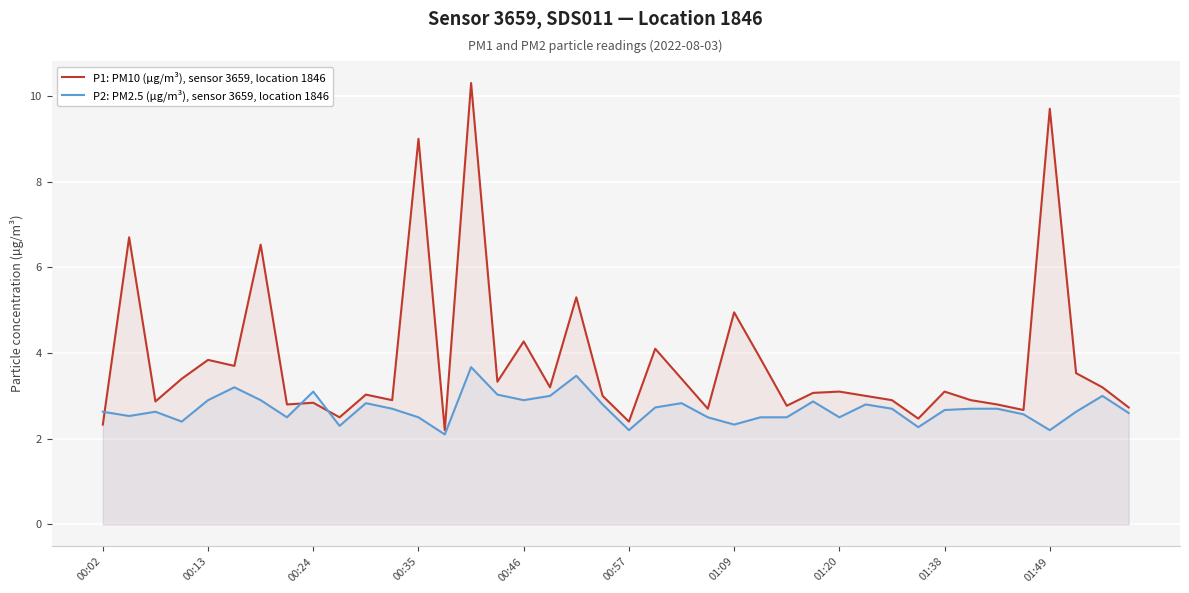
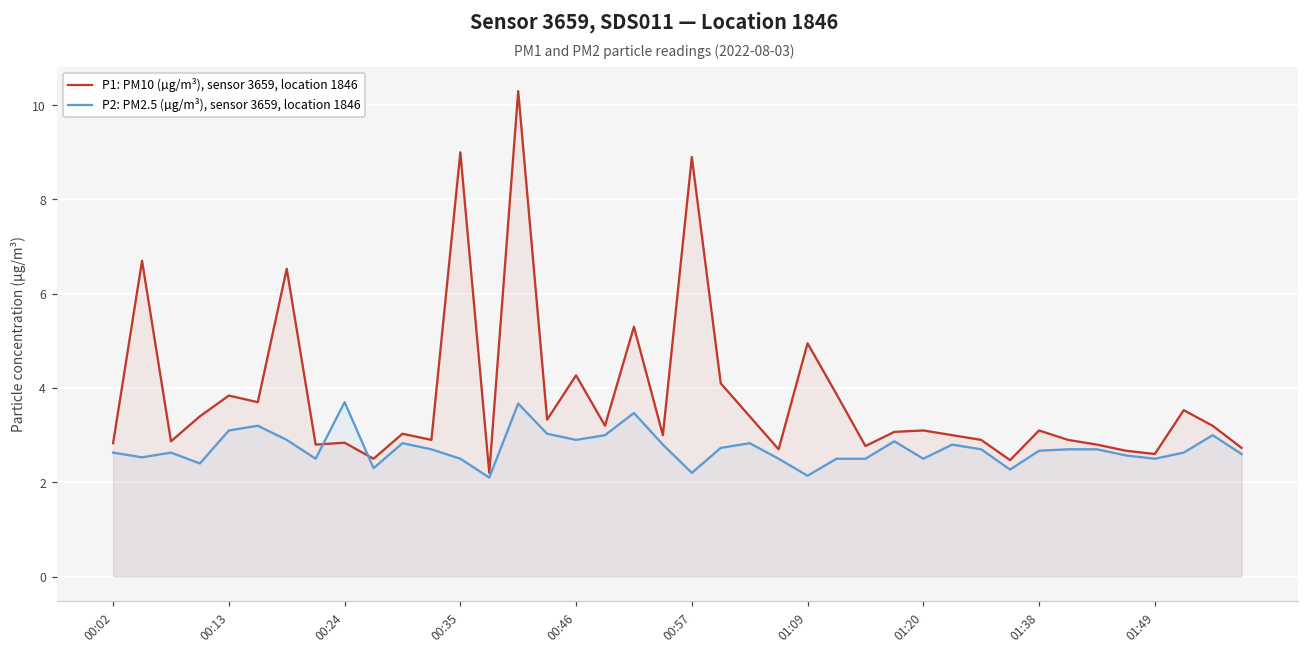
P1: PM10 (µg/m³), sensor 3659, location 1846, 00:02: 2.3 -> 2.8
P2: PM2.5 (µg/m³), sensor 3659, location 1846, 00:13: 2.9 -> 3.1
P2: PM2.5 (µg/m³), sensor 3659, location 1846, 00:24: 3.1 -> 3.7
P1: PM10 (µg/m³), sensor 3659, location 1846, 00:57: 2.4 -> 8.9
P2: PM2.5 (µg/m³), sensor 3659, location 1846, 01:09: 2.3 -> 2.1
P1: PM10 (µg/m³), sensor 3659, location 1846, 01:49: 9.7 -> 2.6
P2: PM2.5 (µg/m³), sensor 3659, location 1846, 01:49: 2.2 -> 2.5
